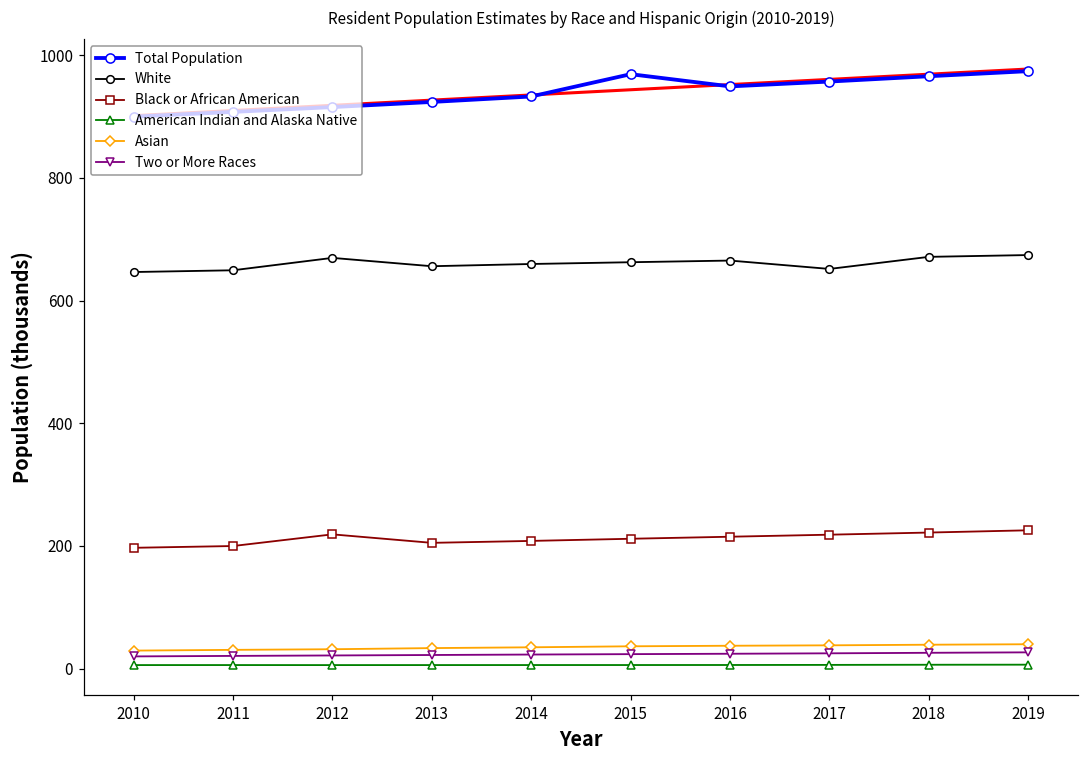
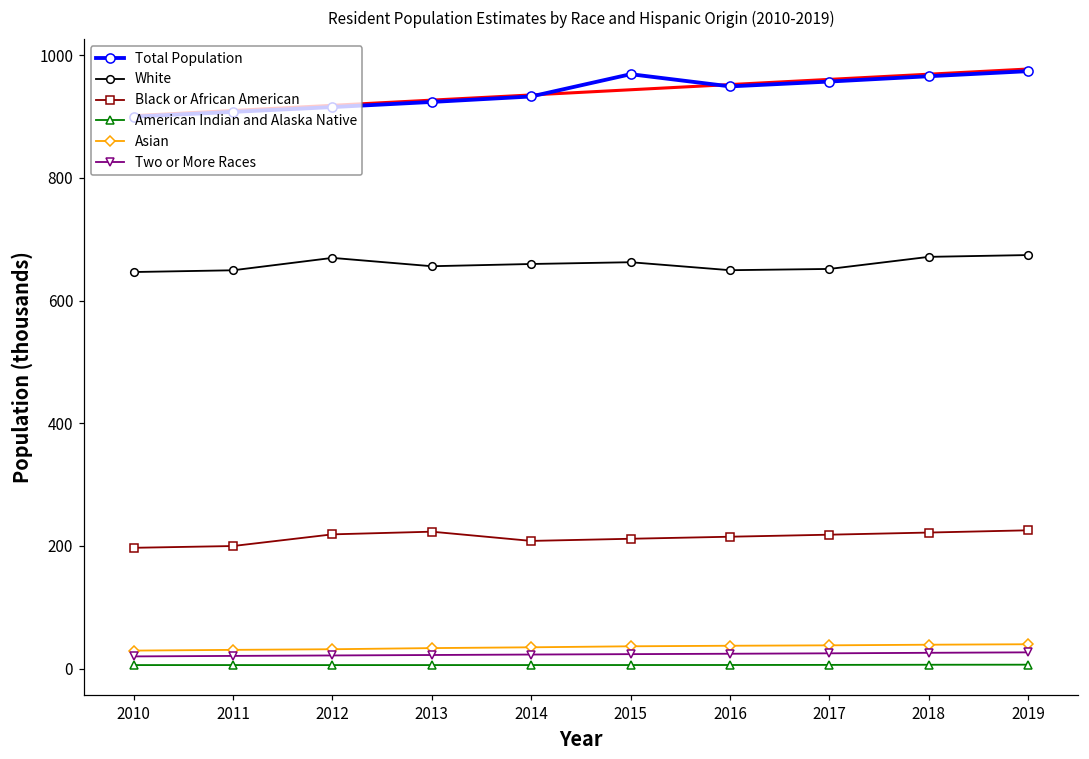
Black or African American, 2013: 210 -> 220
White, 2016: 670 -> 650
